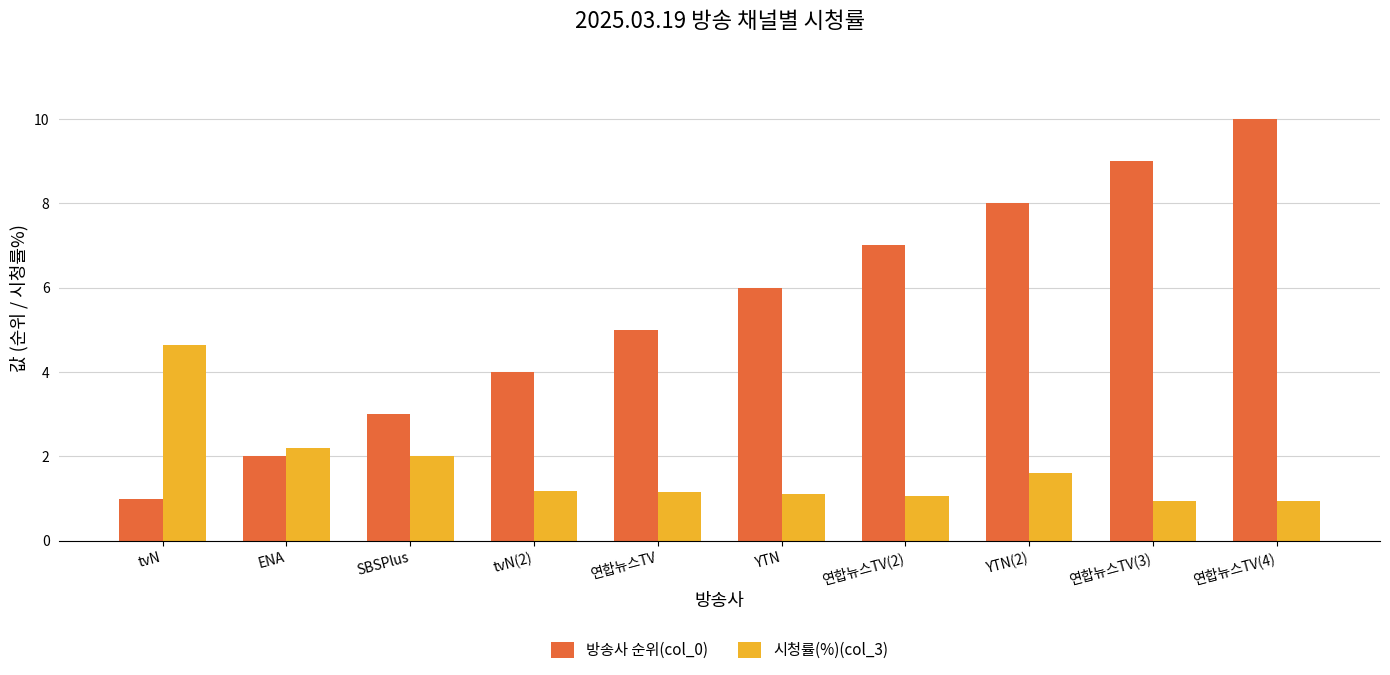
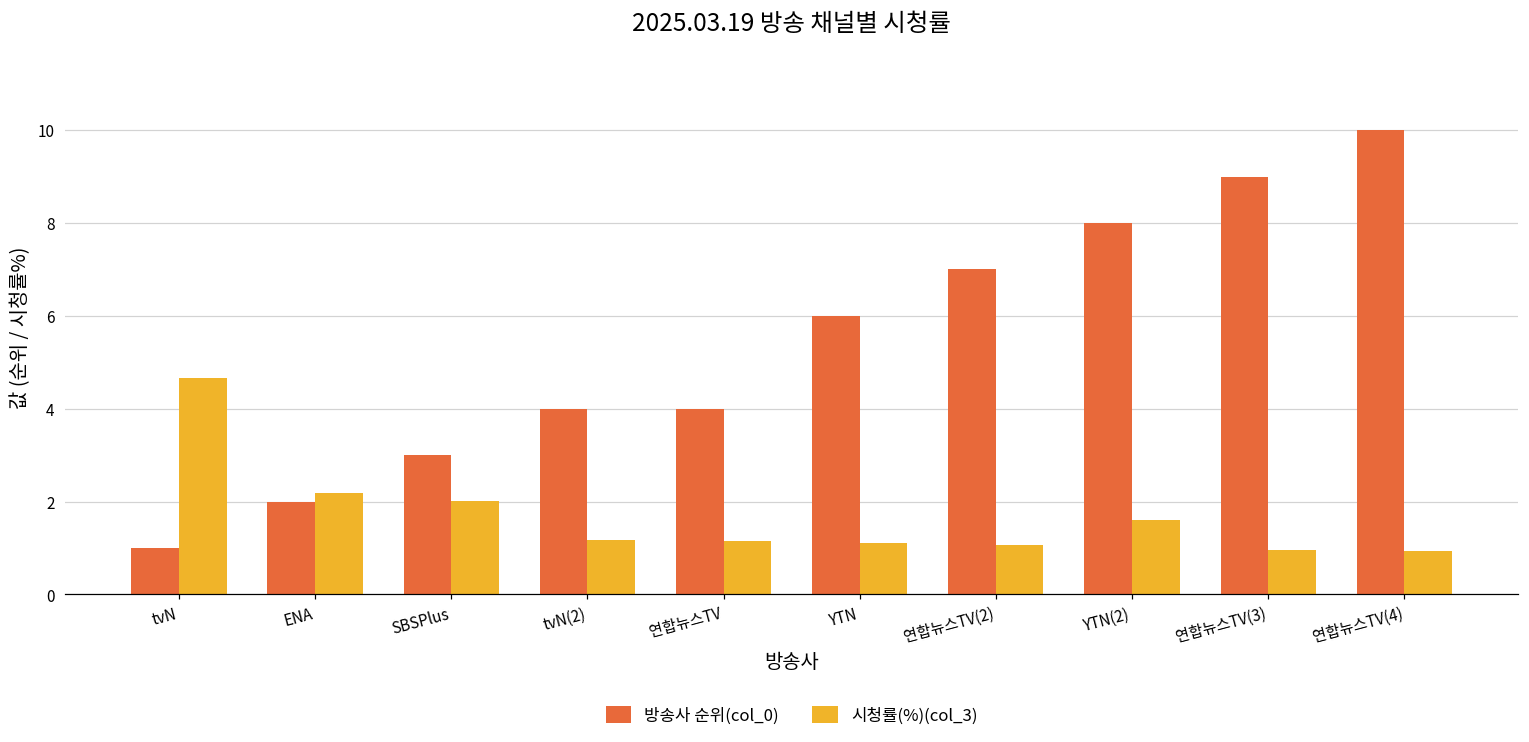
방송사 순위(col_0), 연합뉴스TV: 5 -> 4
